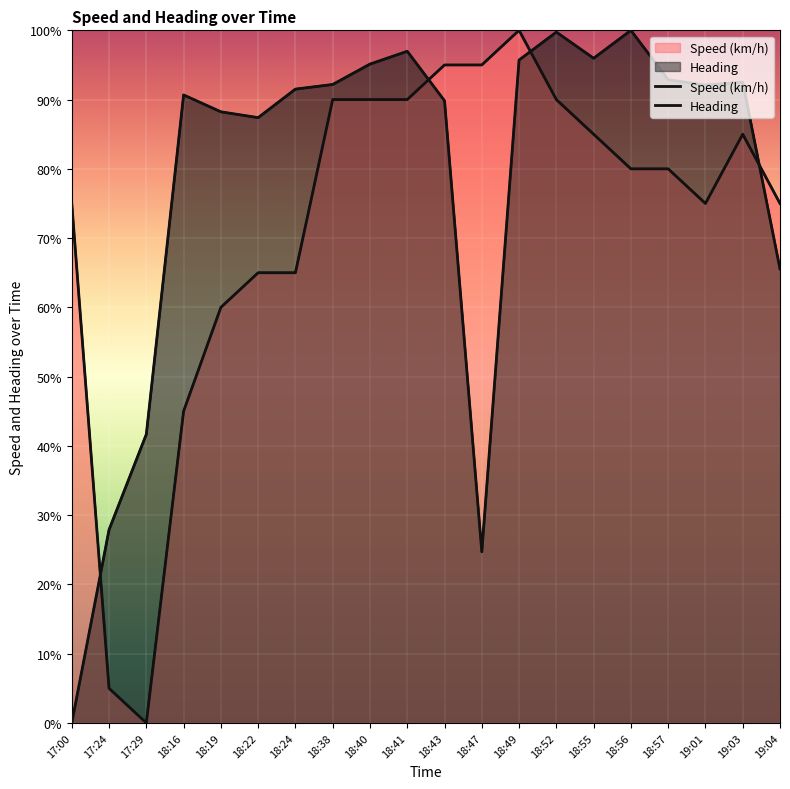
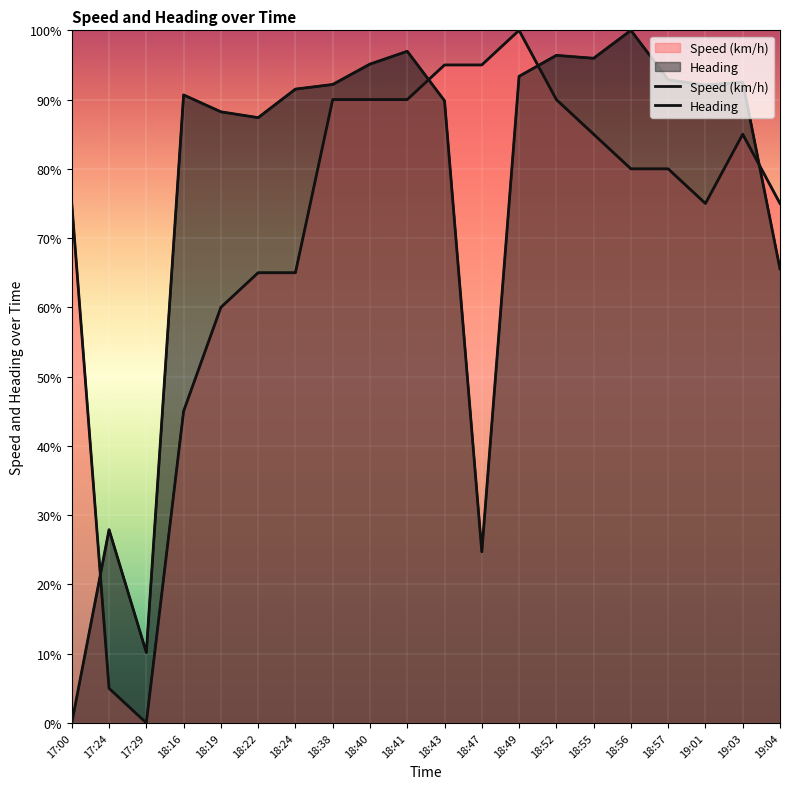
Heading, 17:29: 42% -> 10%
Heading, 18:49: 96% -> 93%
Heading, 18:52: 100% -> 96%
